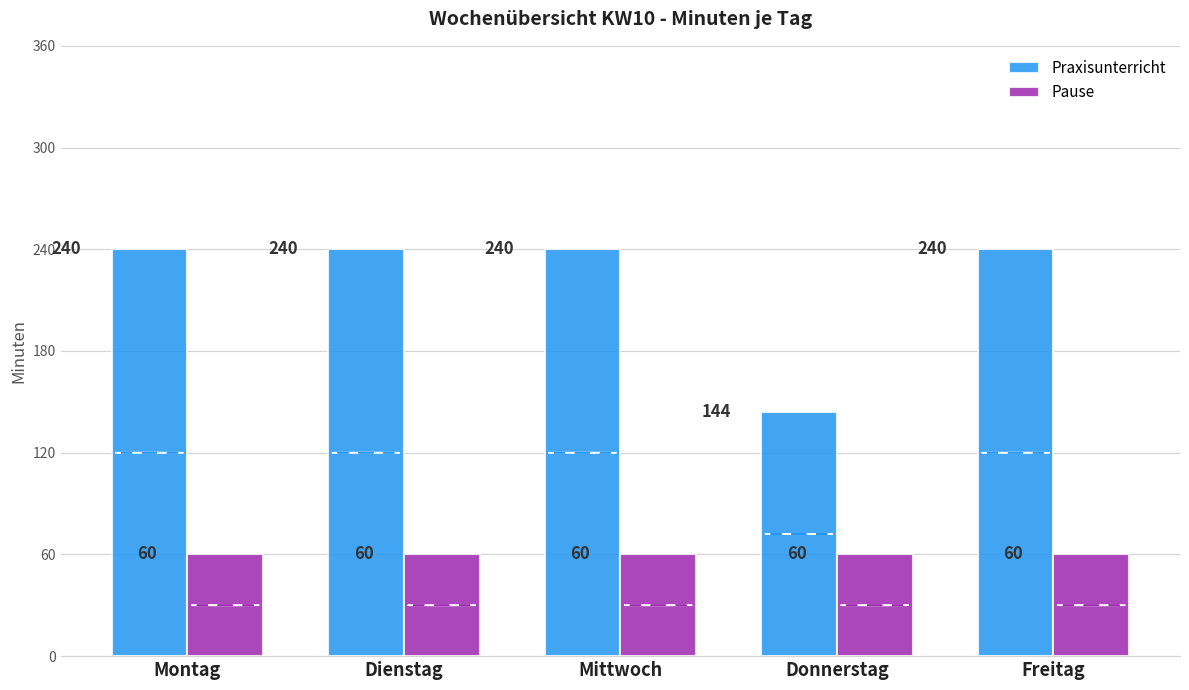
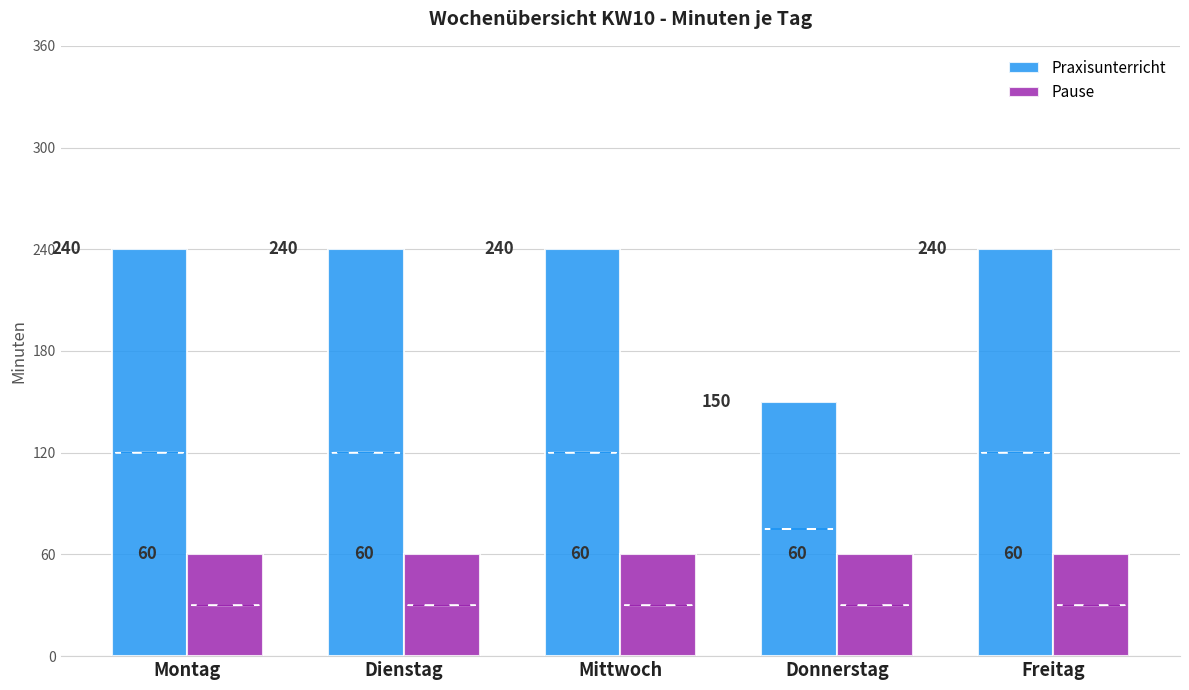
Praxisunterricht, Donnerstag: 144 -> 150
